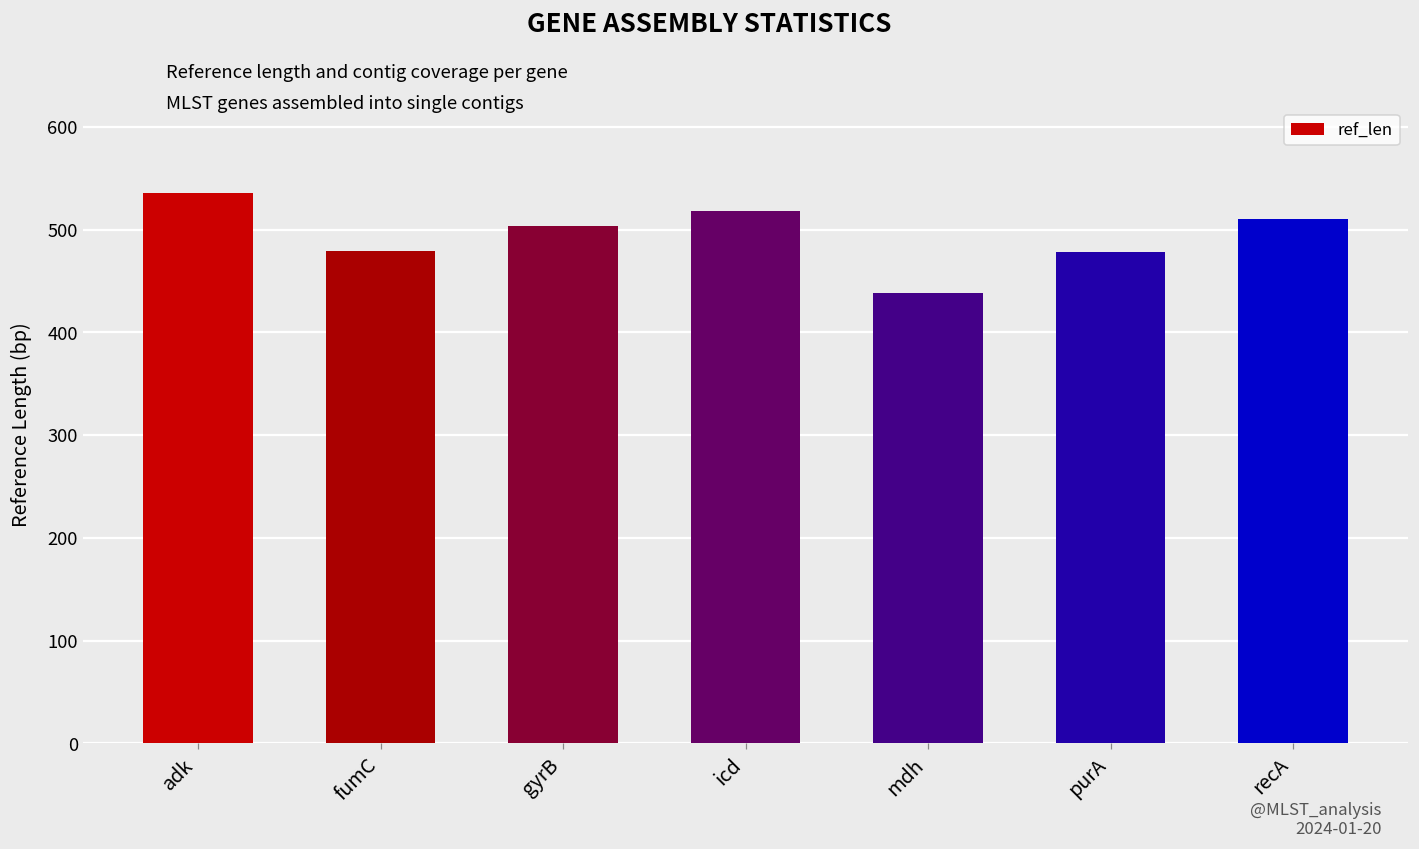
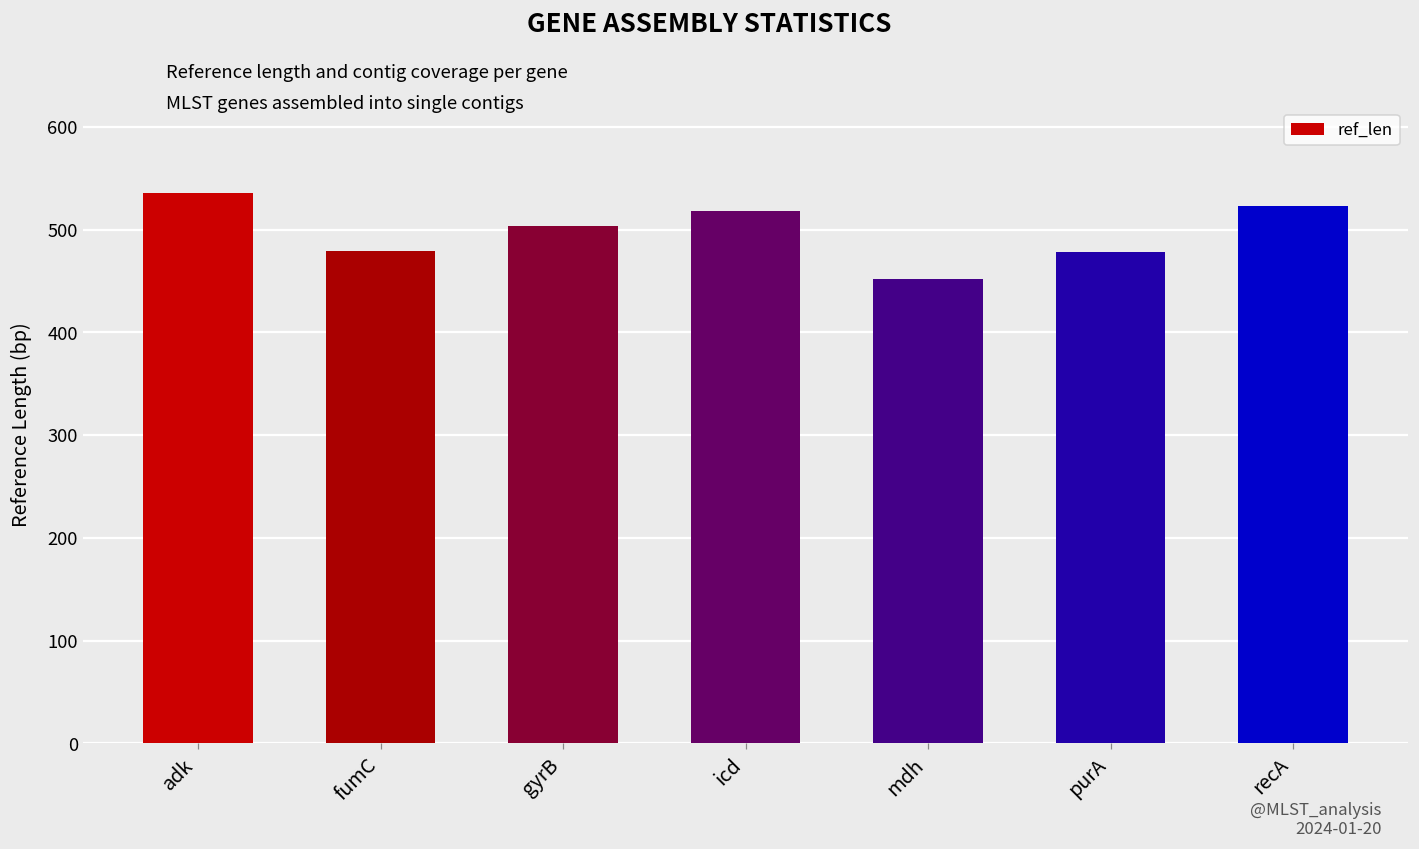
mdh: 440 -> 450
recA: 510 -> 520
